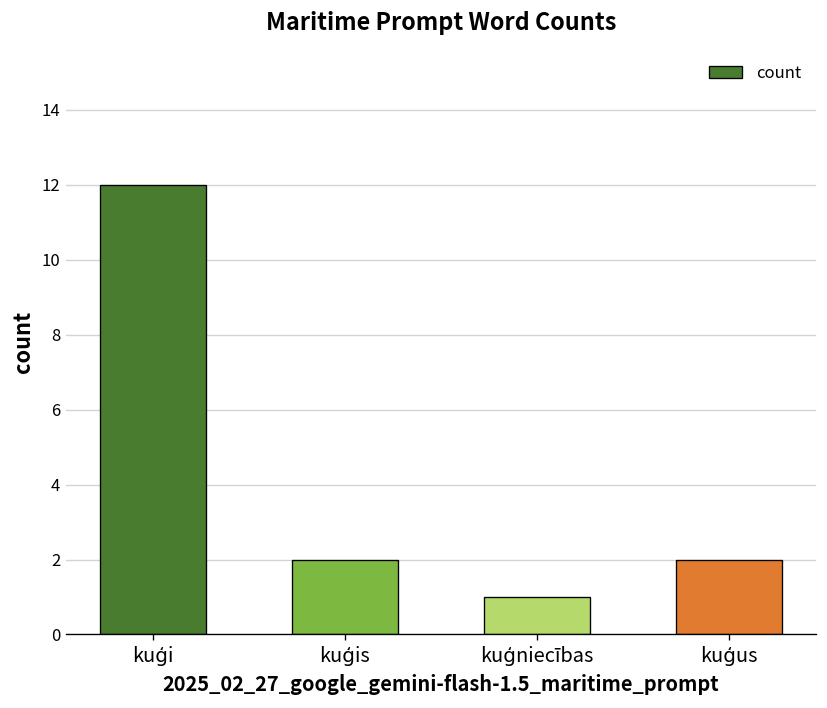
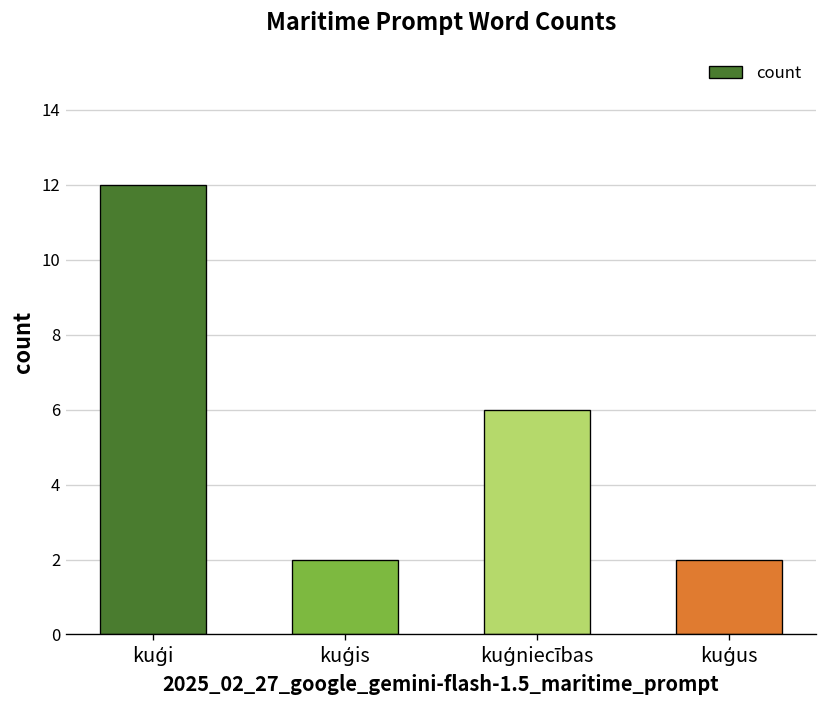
kuģniecības: 1 -> 6
